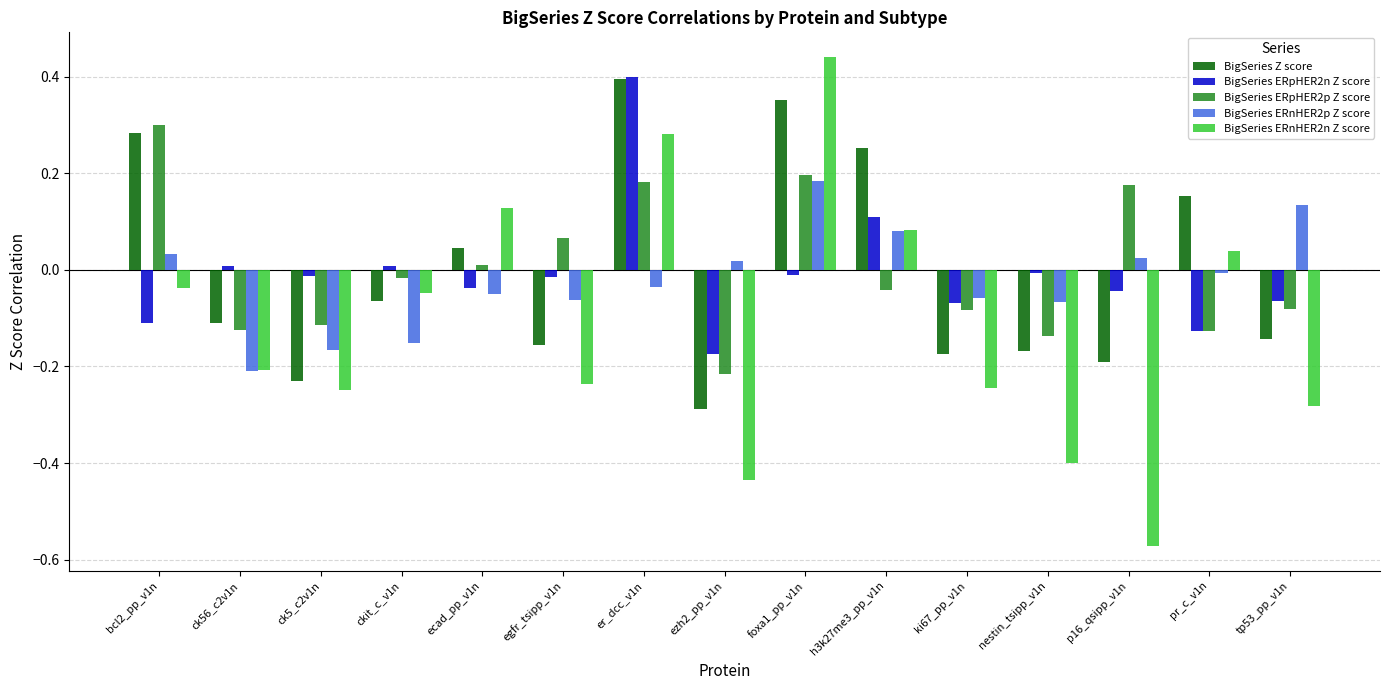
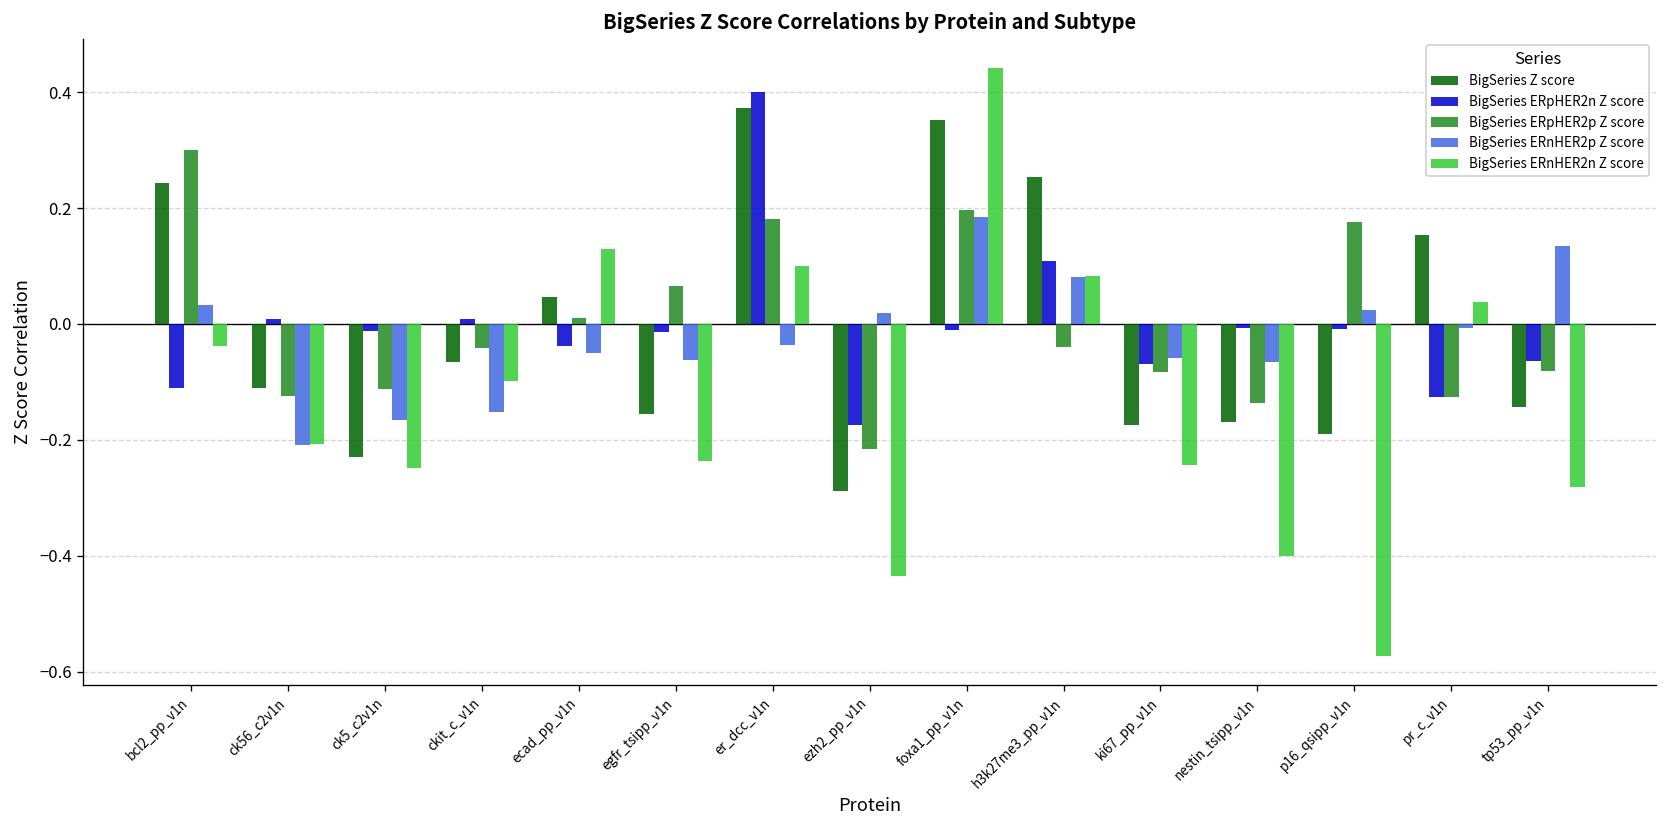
BigSeries Z score, bcl2_pp_v1n: 0.28 -> 0.24
BigSeries ERpHER2p Z score, ckit_c_v1n: -0.02 -> -0.04
BigSeries ERnHER2n Z score, ckit_c_v1n: -0.05 -> -0.10
BigSeries Z score, er_dcc_v1n: 0.40 -> 0.37
BigSeries ERnHER2n Z score, er_dcc_v1n: 0.28 -> 0.10
BigSeries ERpHER2n Z score, p16_qsipp_v1n: -0.04 -> -0.01
